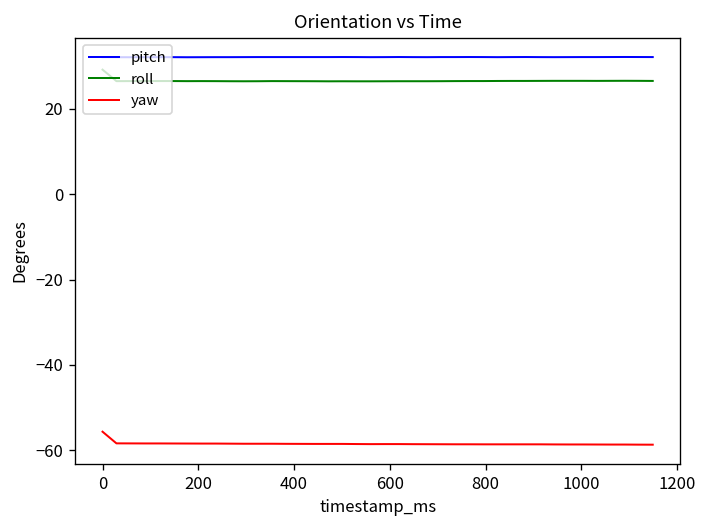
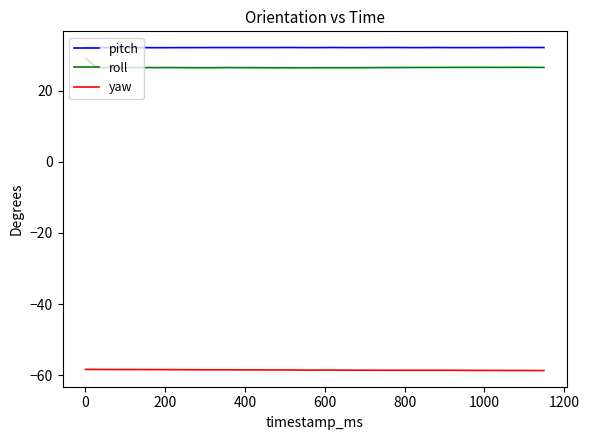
yaw, 0: -56 -> -58
